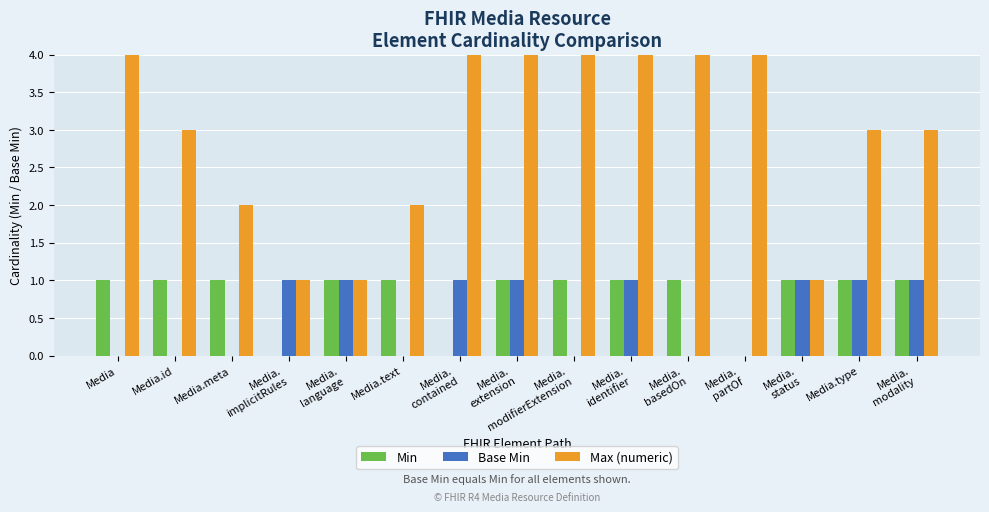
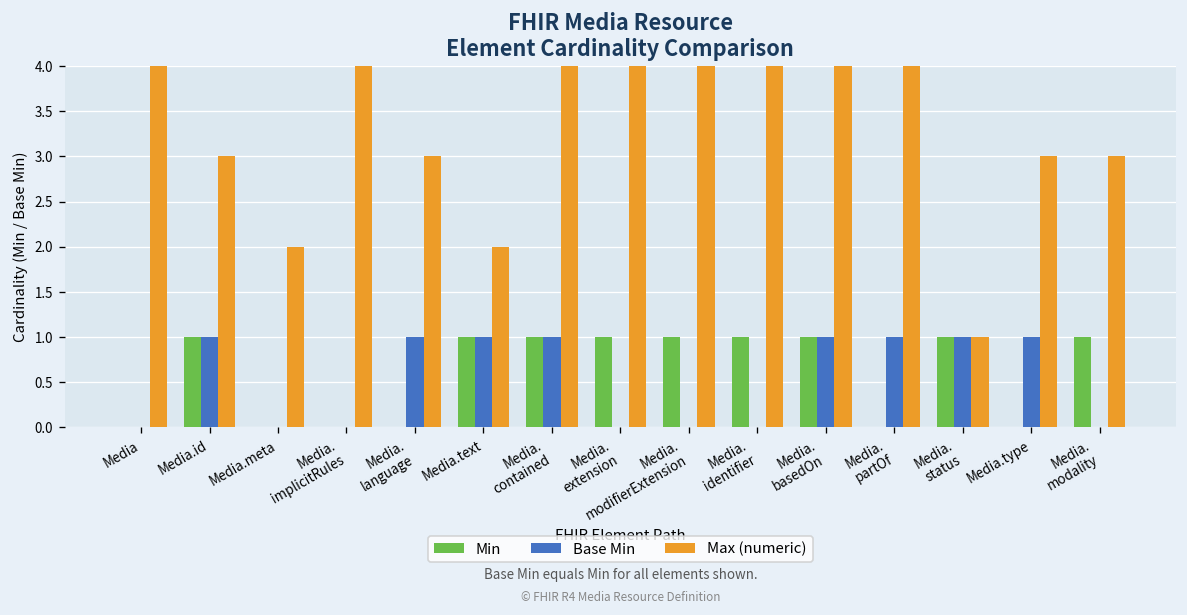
Min, Media: 1 -> 0
Base Min, Media.id: 0 -> 1
Min, Media.meta: 1 -> 0
Base Min, Media. implicitRules: 1 -> 0
Max (numeric), Media. implicitRules: 1 -> 4
Min, Media. language: 1 -> 0
Max (numeric), Media. language: 1 -> 3
Base Min, Media.text: 0 -> 1
Min, Media. contained: 0 -> 1
Base Min, Media. extension: 1 -> 0
Base Min, Media. identifier: 1 -> 0
Base Min, Media. basedOn: 0 -> 1
Base Min, Media. partOf: 0 -> 1
Min, Media.type: 1 -> 0
Base Min, Media. modality: 1 -> 0
